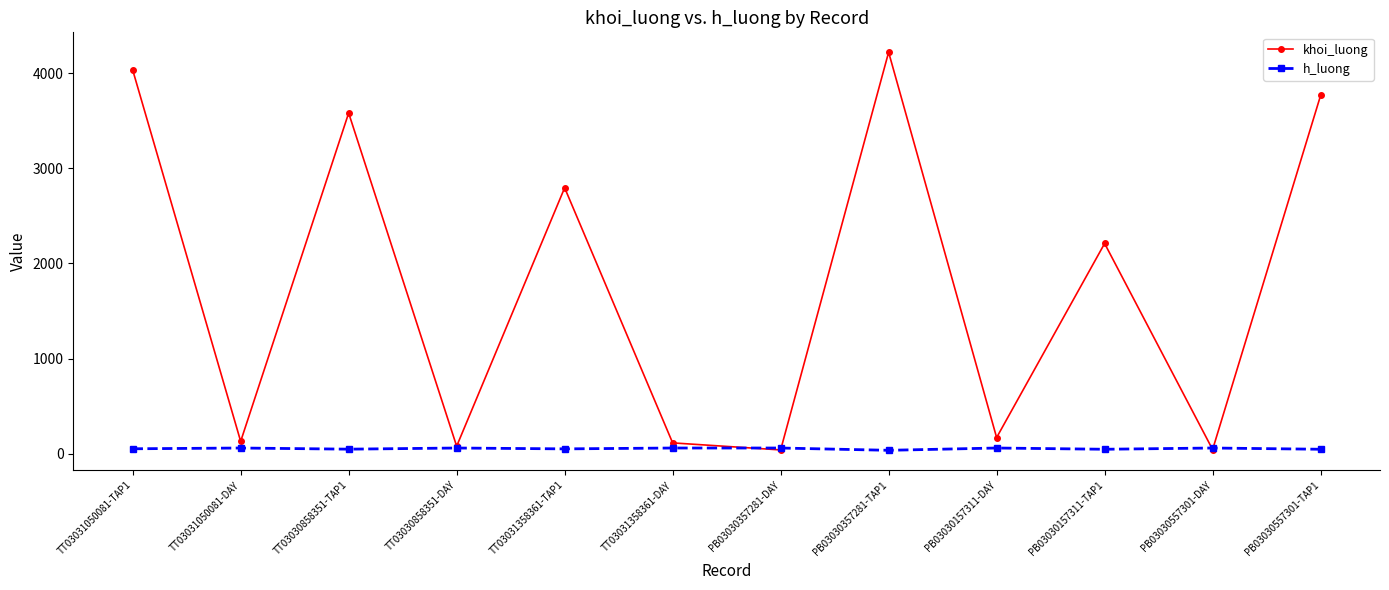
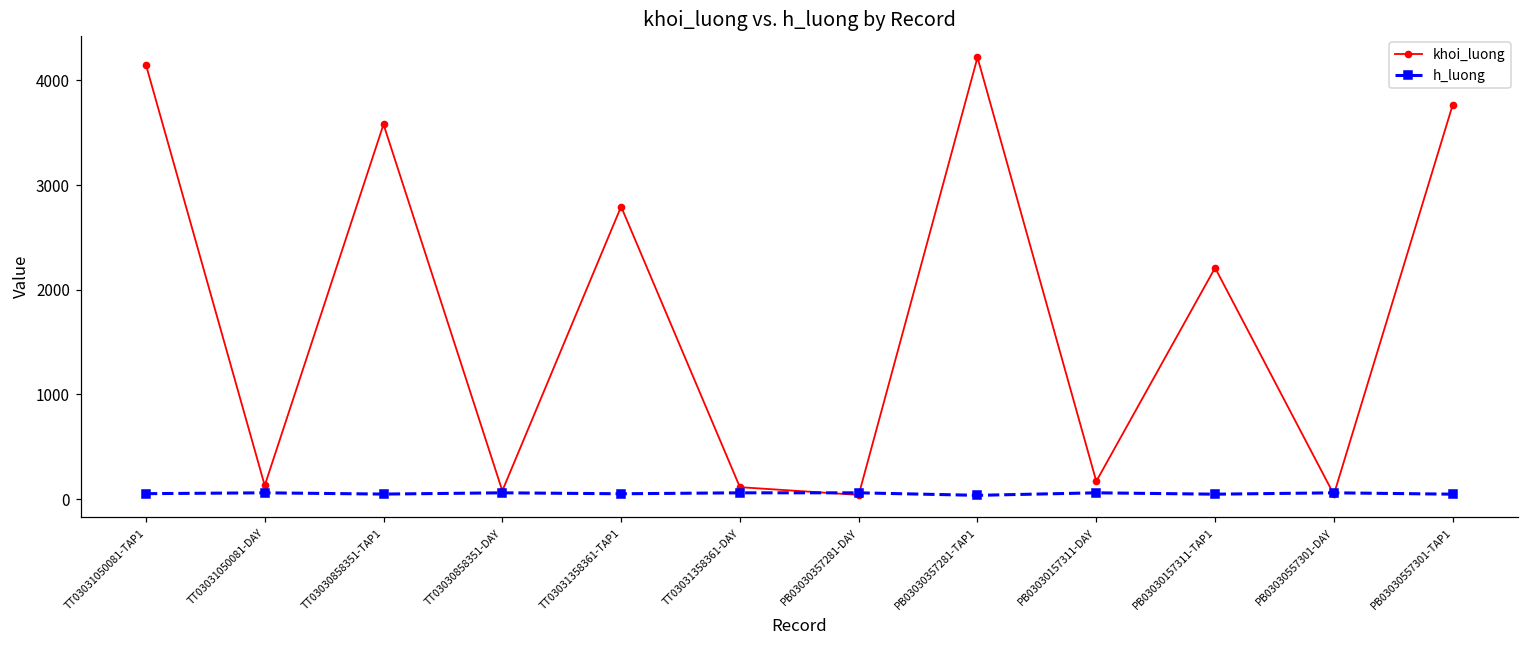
khoi_luong, TT03031050081-TAP1: 4000 -> 4200
